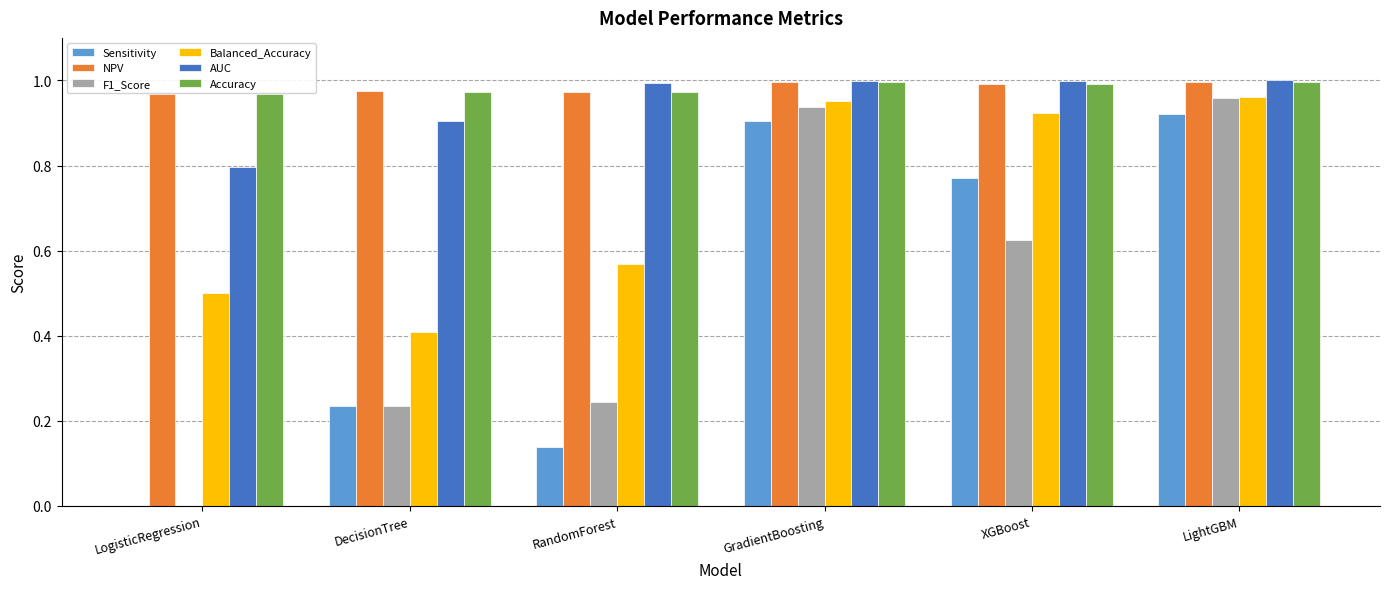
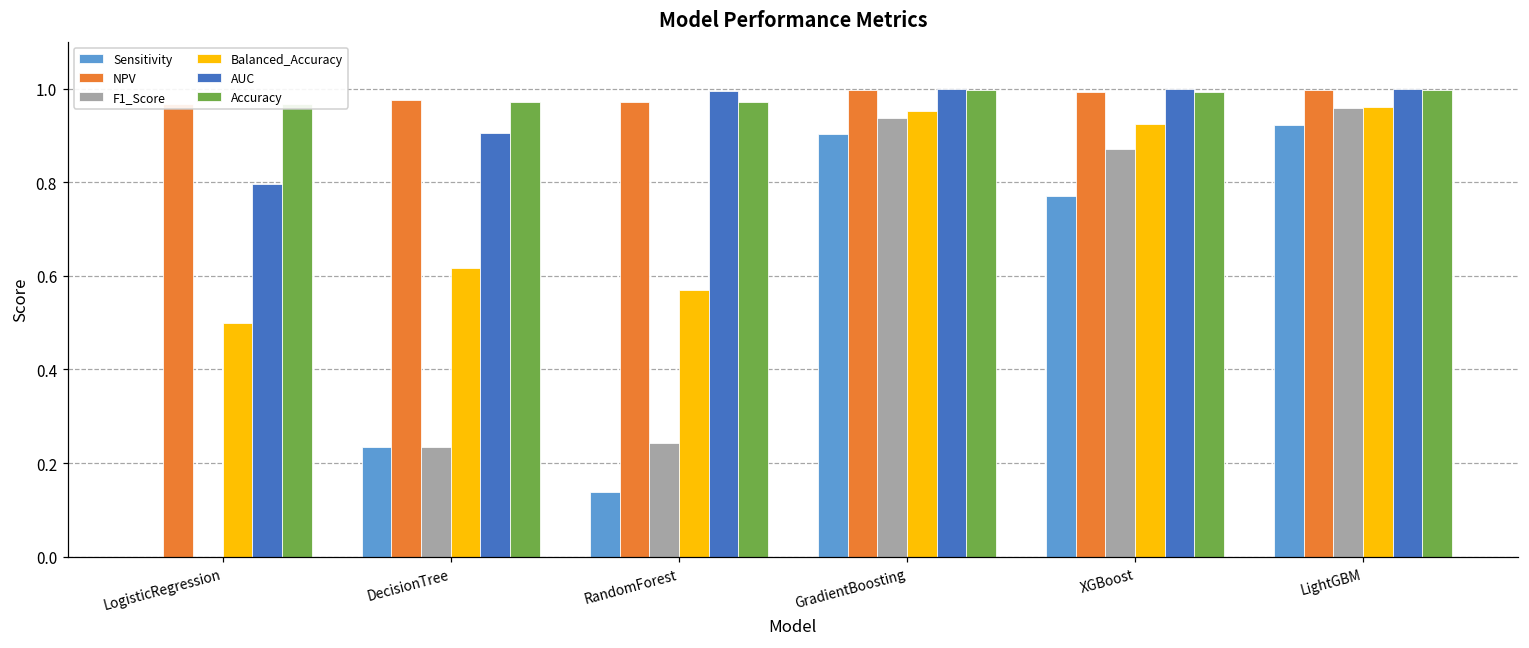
Balanced_Accuracy, DecisionTree: 0.41 -> 0.62
F1_Score, XGBoost: 0.62 -> 0.87
